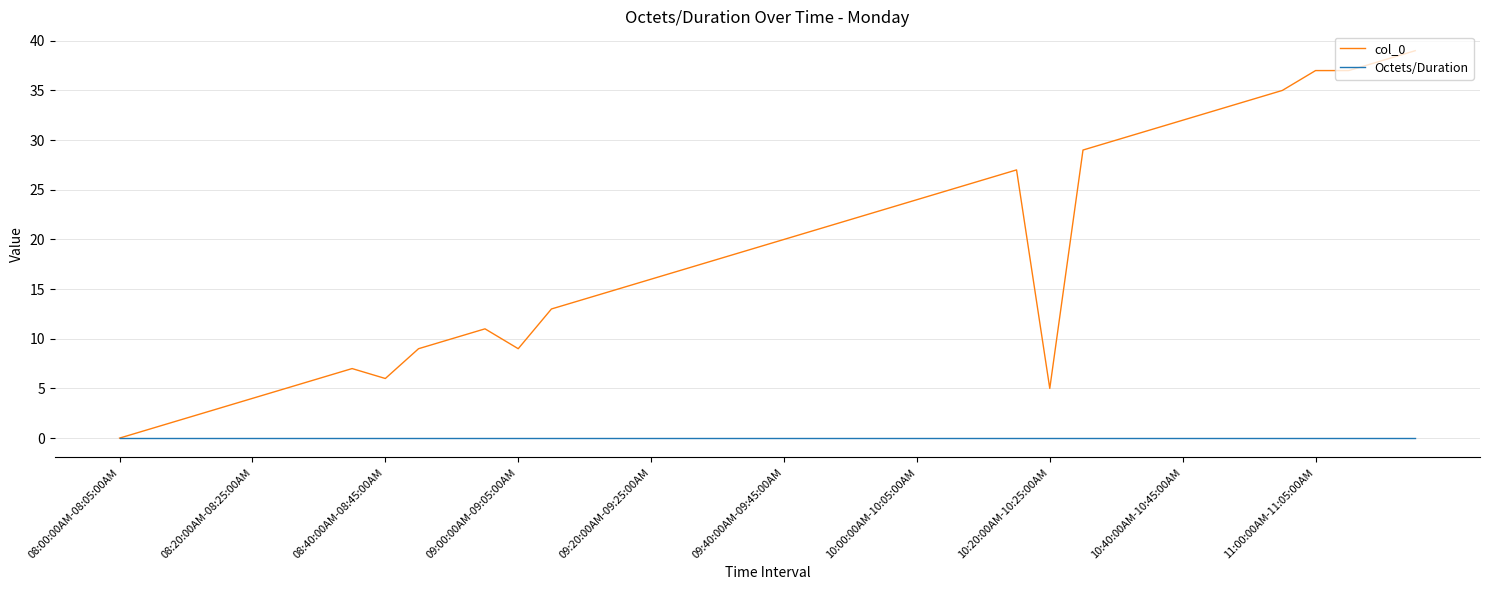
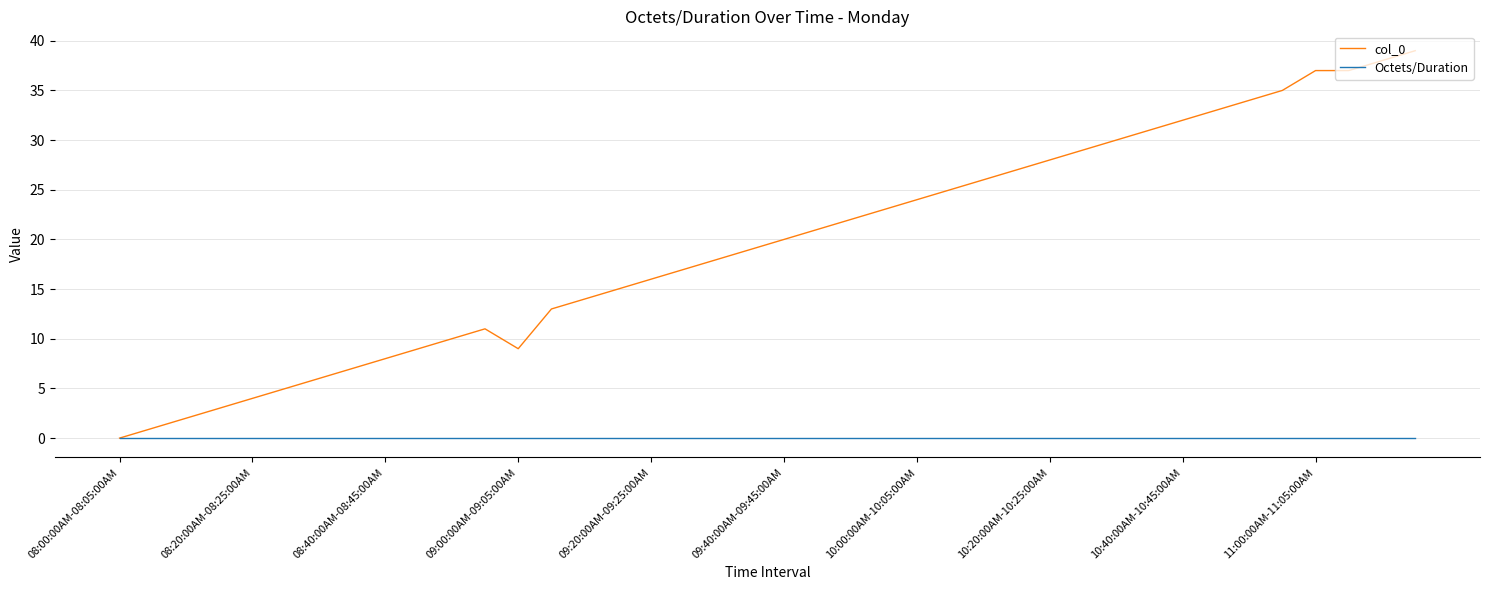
col_0, 08:40:00AM-08:45:00AM: 6 -> 8
col_0, 10:20:00AM-10:25:00AM: 5 -> 28
